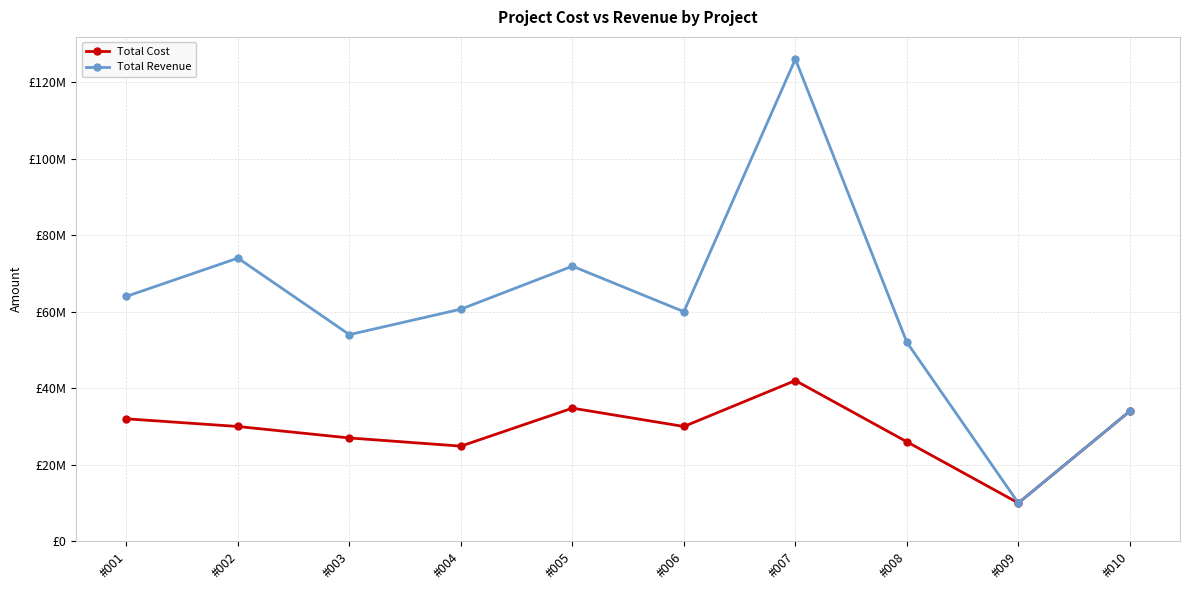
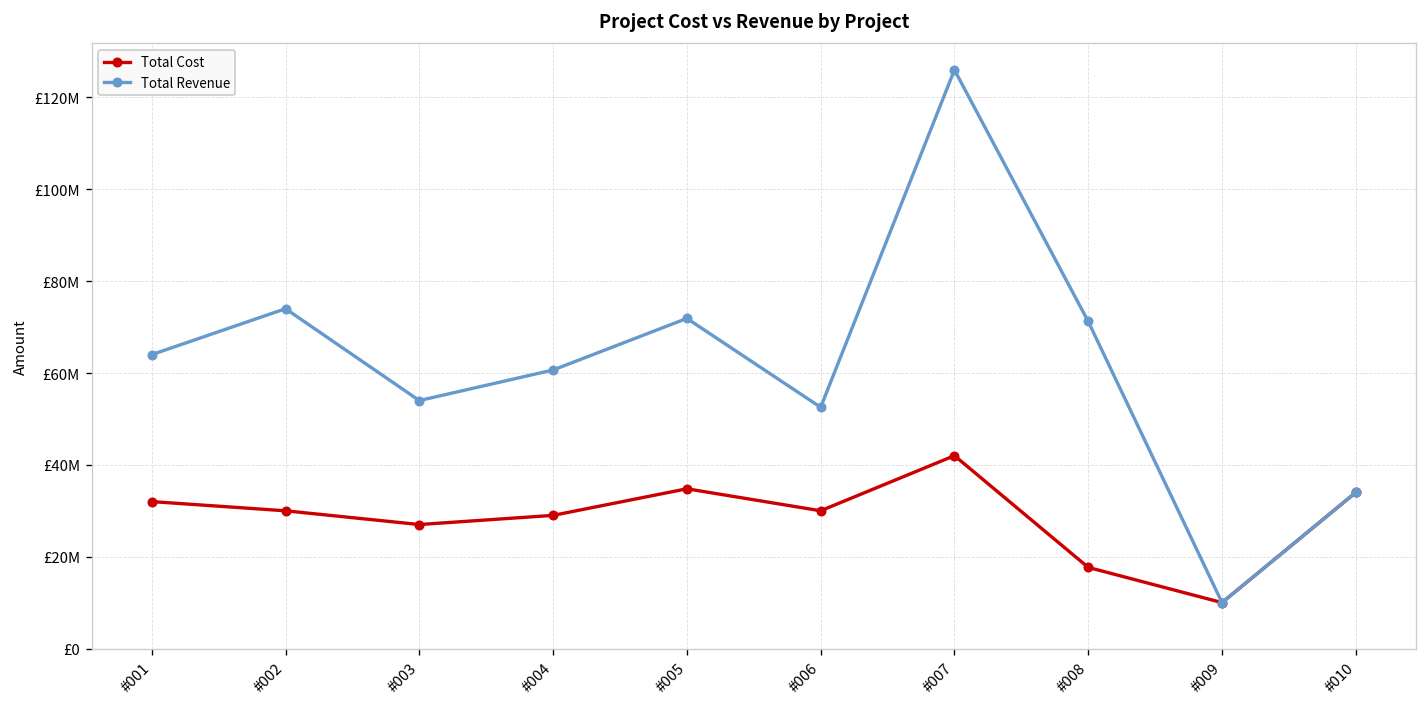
Total Cost, #004: £25000000 -> £29000000
Total Revenue, #006: £60000000 -> £53000000
Total Cost, #008: £26000000 -> £18000000
Total Revenue, #008: £52000000 -> £71000000
